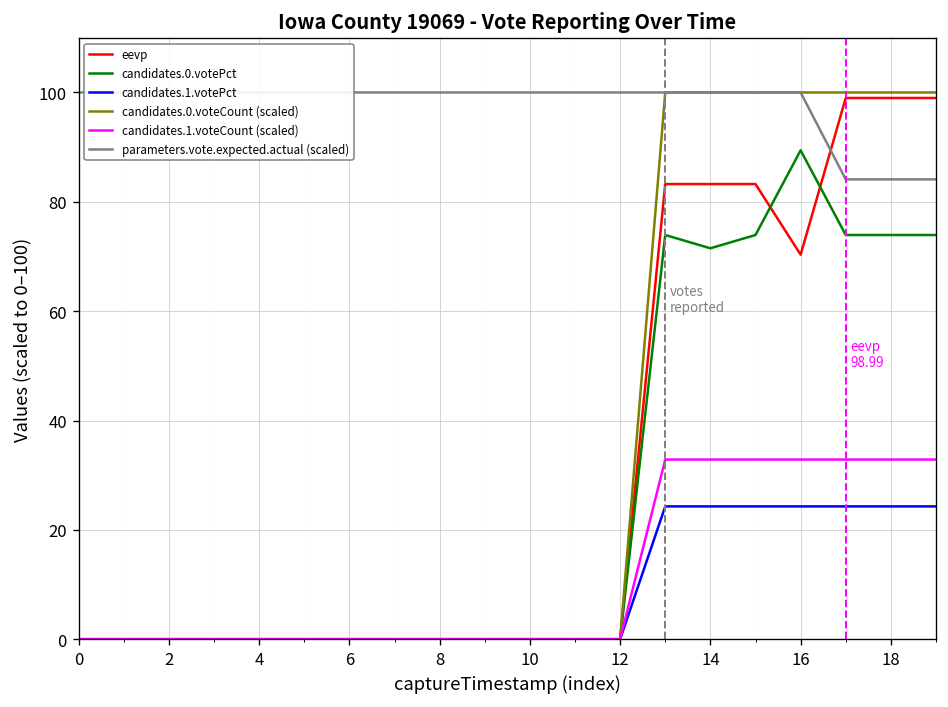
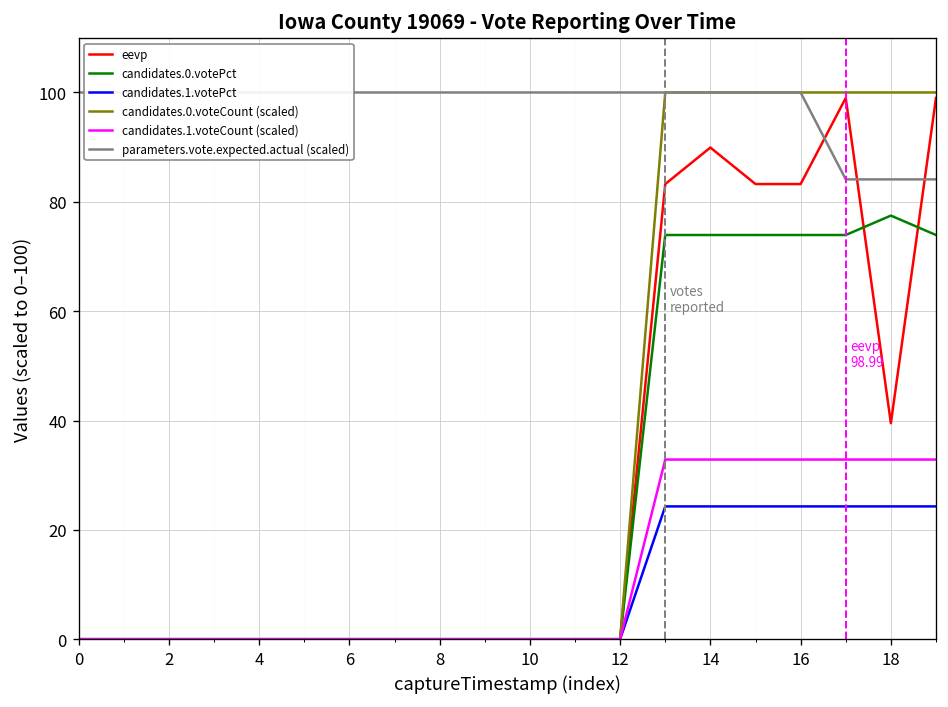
eevp, 14: 83 -> 90
candidates.0.votePct, 14: 72 -> 74
eevp, 16: 70 -> 83
candidates.0.votePct, 16: 89 -> 74
eevp, 18: 99 -> 40
candidates.0.votePct, 18: 74 -> 77
